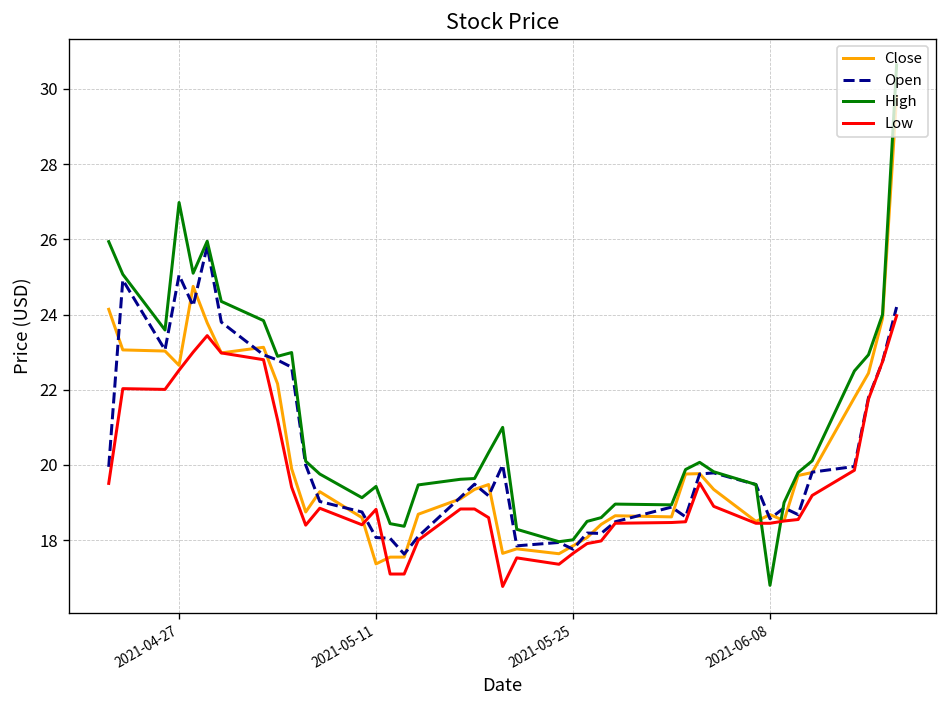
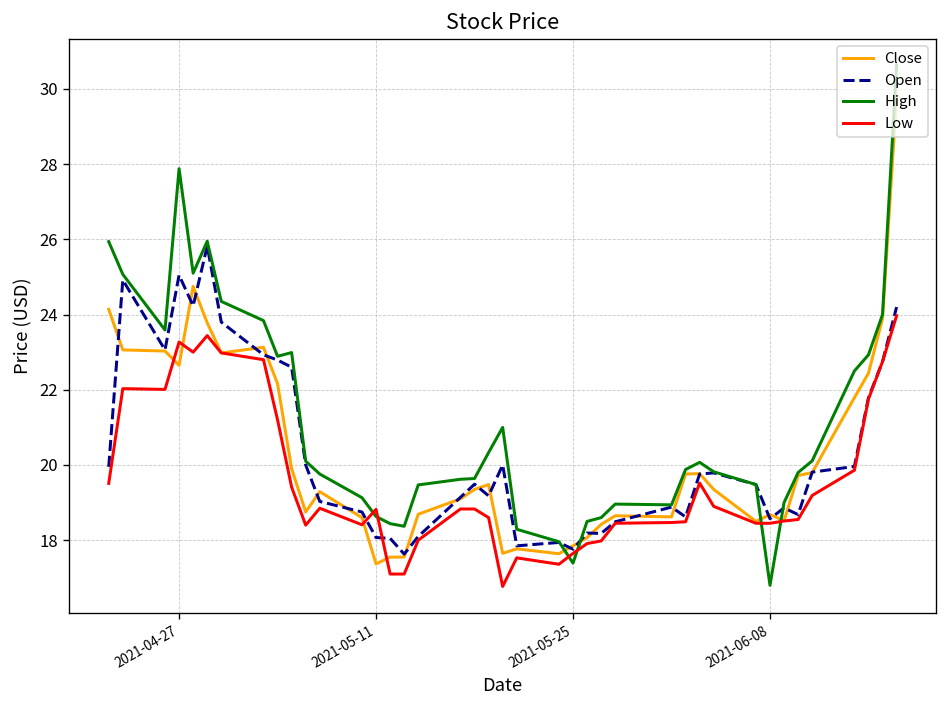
High, 2021-04-27: 27.0 -> 27.9
Low, 2021-04-27: 22.5 -> 23.3
High, 2021-05-11: 19.4 -> 18.6
High, 2021-05-25: 18.0 -> 17.4
